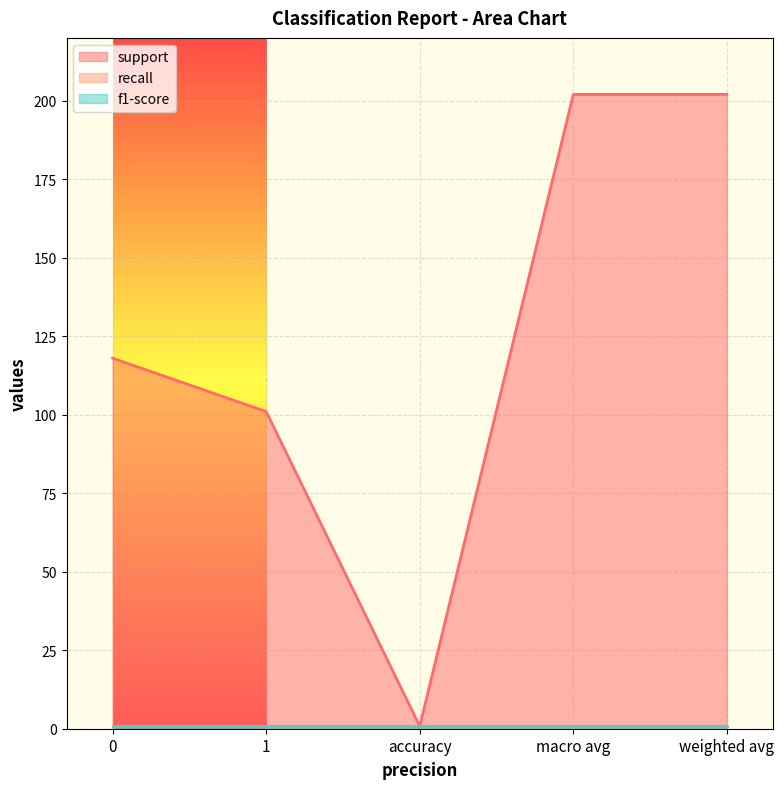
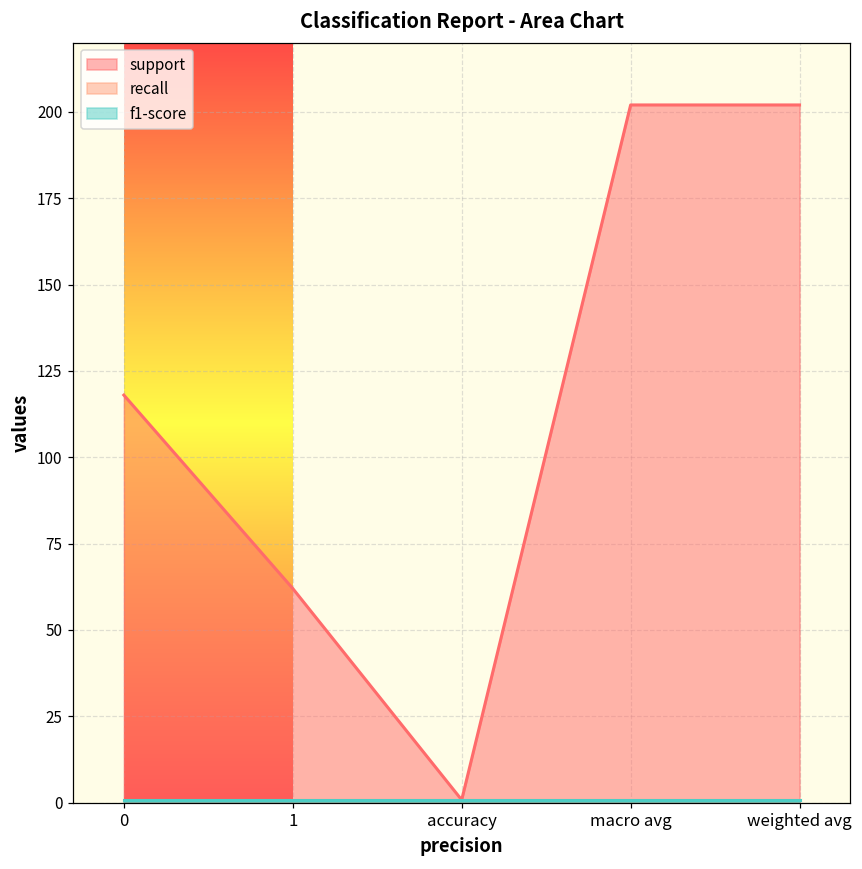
support, 1: 101 -> 62
